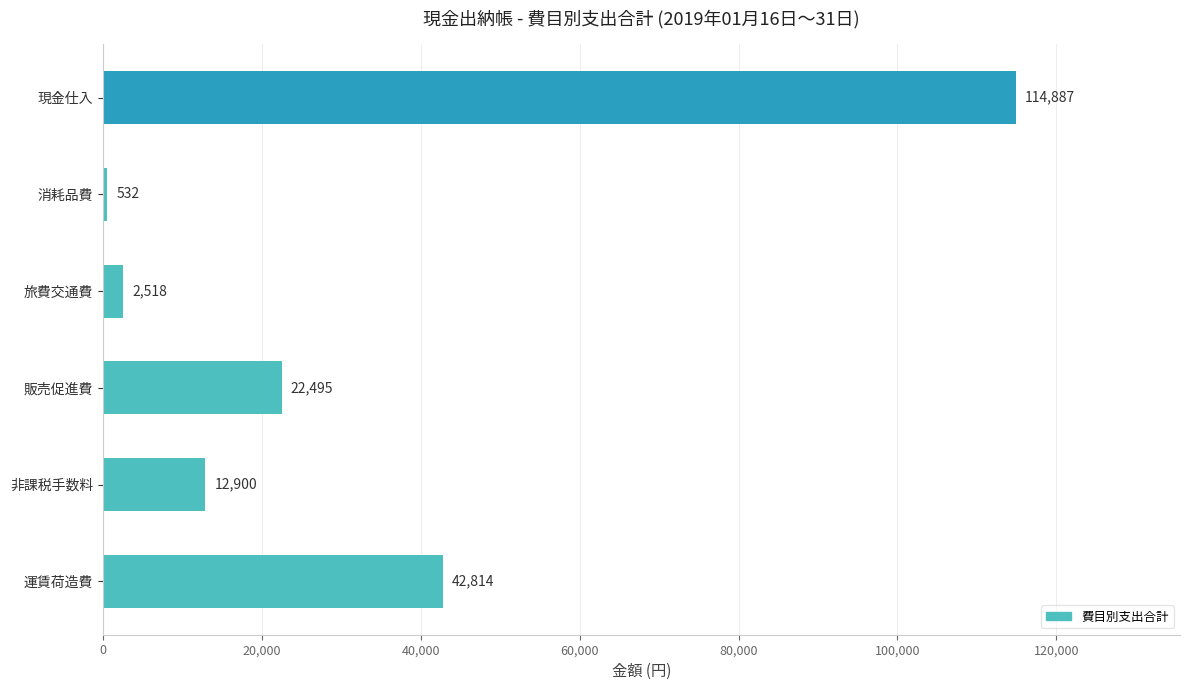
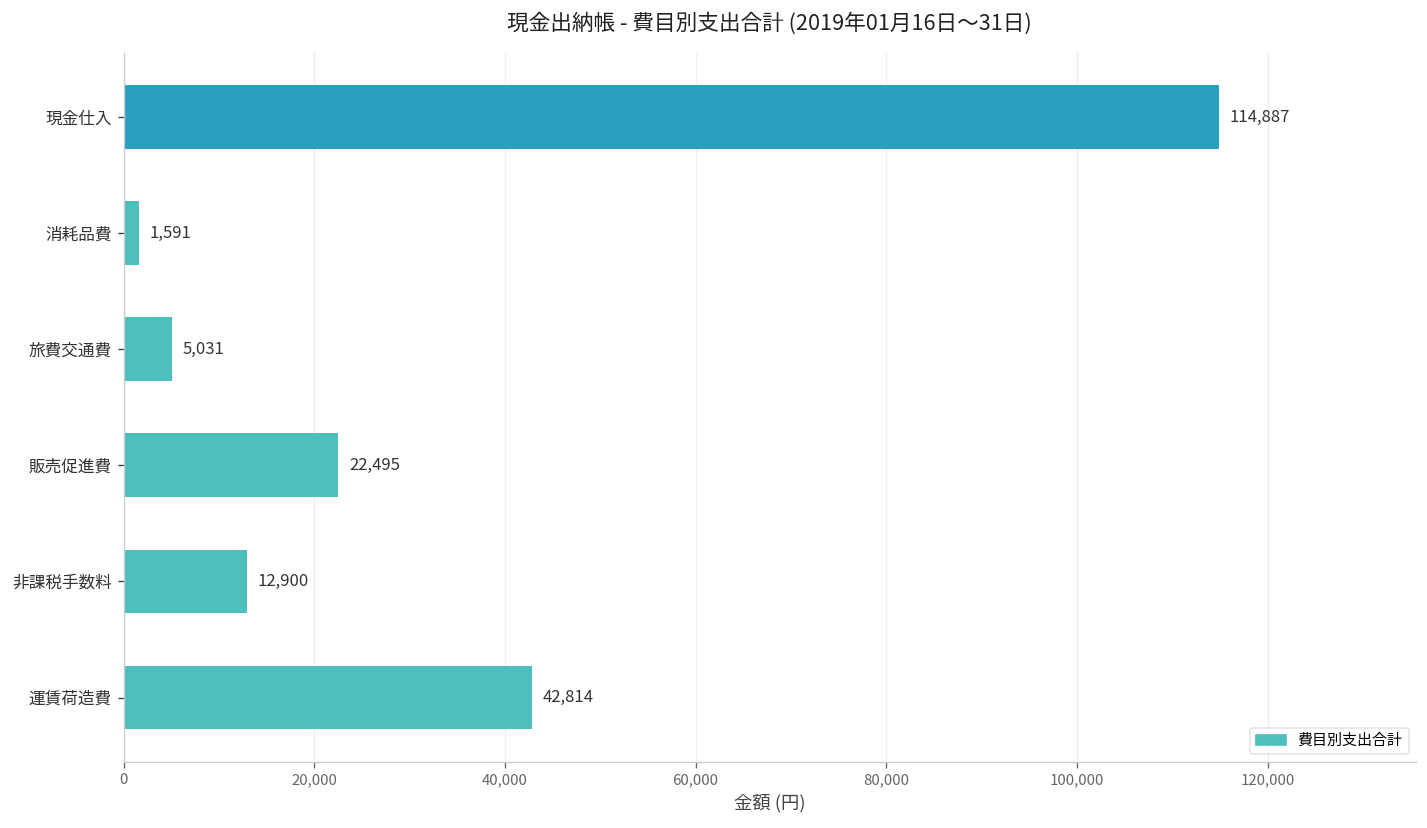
消耗品費: 532 -> 1,591
旅費交通費: 2,518 -> 5,031
